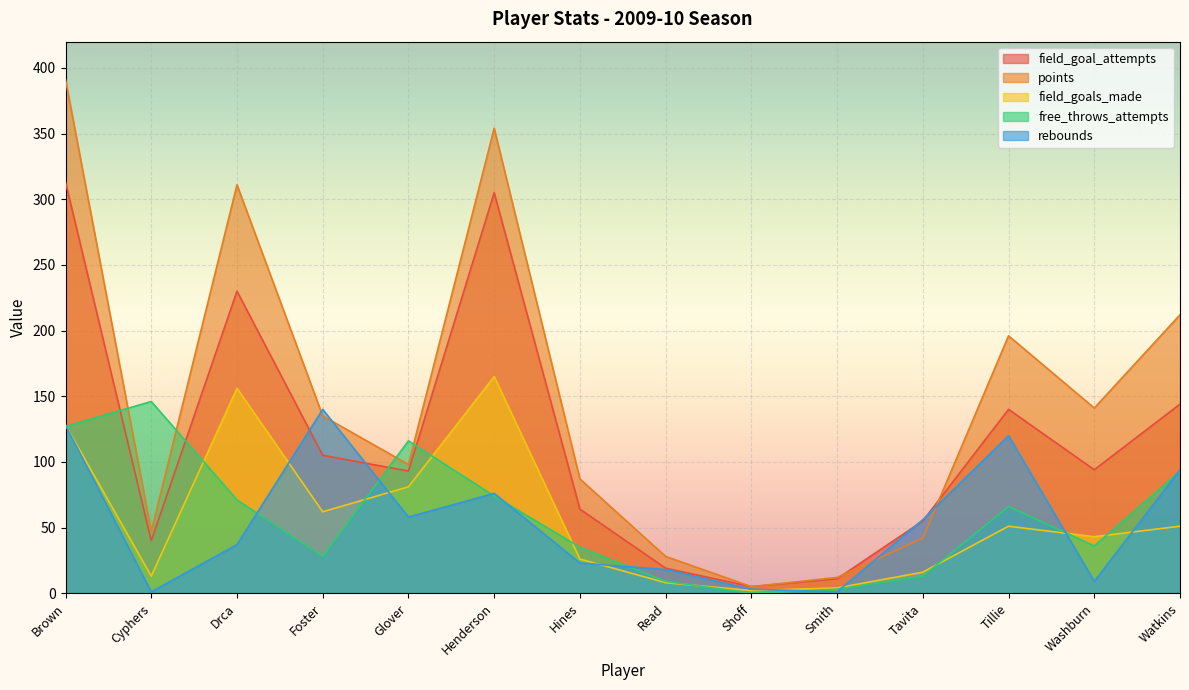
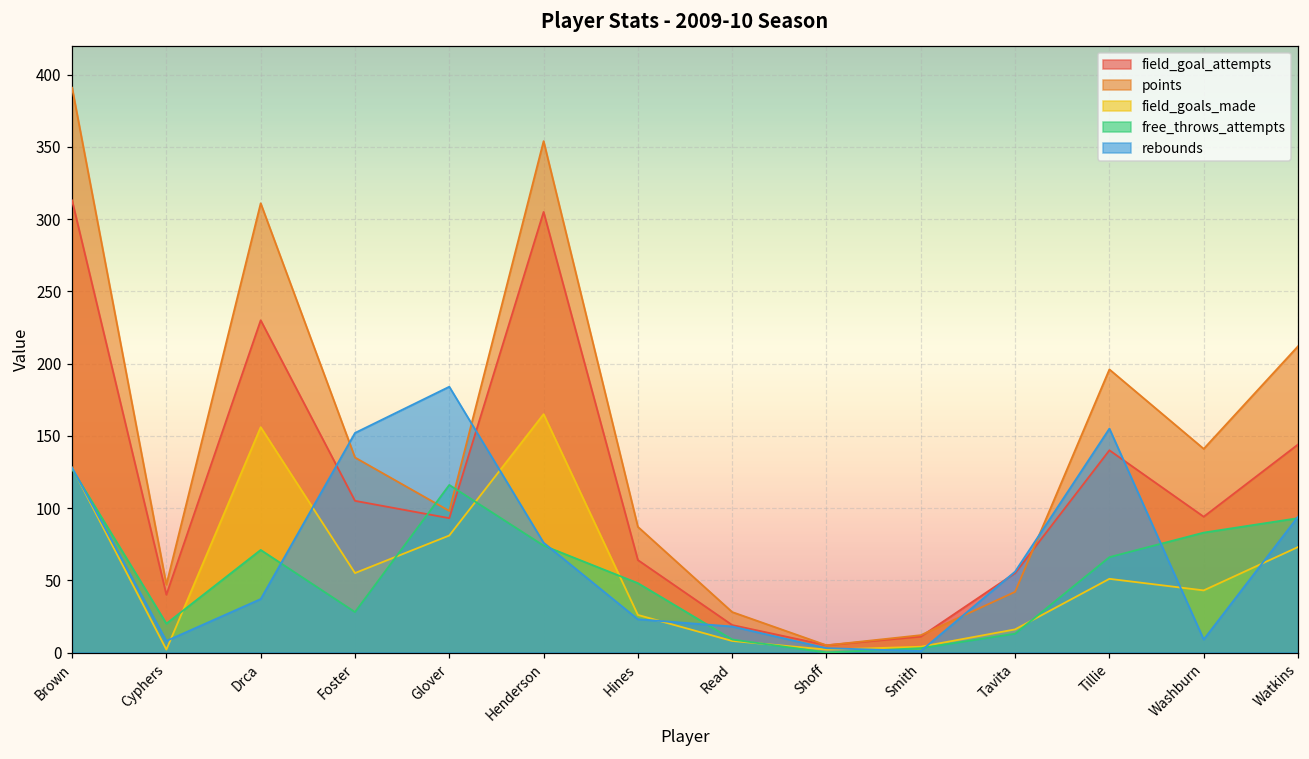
field_goals_made, Cyphers: 13 -> 2
free_throws_attempts, Cyphers: 146 -> 20
rebounds, Cyphers: 1 -> 8
field_goals_made, Foster: 62 -> 55
rebounds, Foster: 140 -> 152
rebounds, Glover: 58 -> 184
free_throws_attempts, Hines: 35 -> 48
rebounds, Tillie: 120 -> 155
free_throws_attempts, Washburn: 36 -> 83
field_goals_made, Watkins: 51 -> 73
